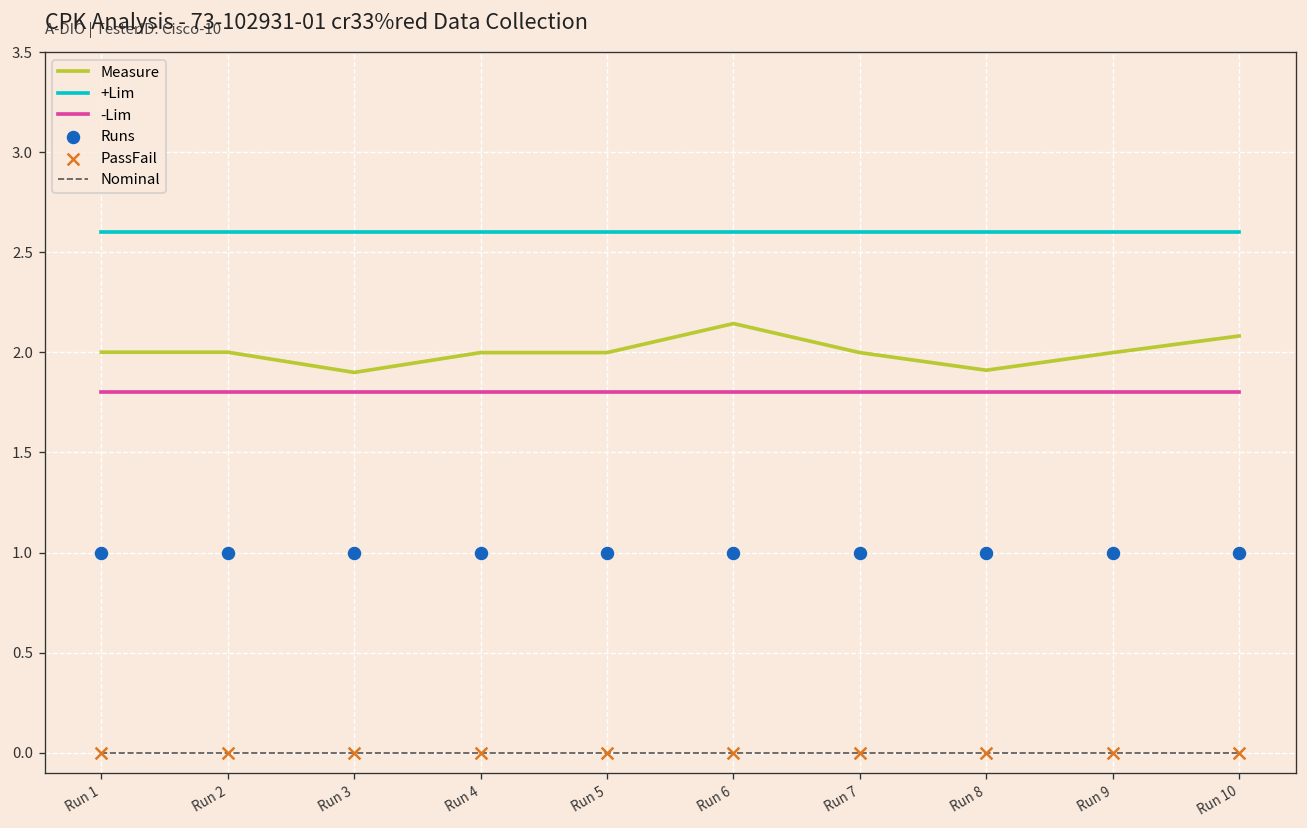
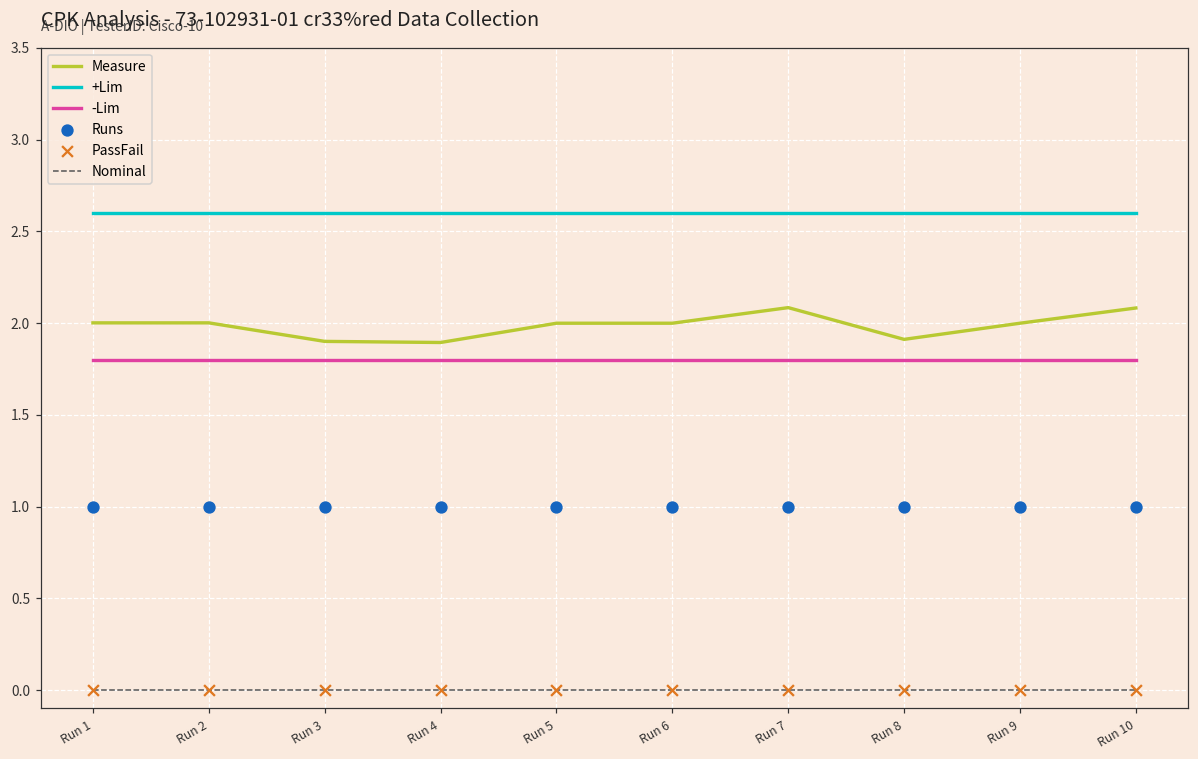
Measure, Run 4: 2.00 -> 1.89
Measure, Run 6: 2.14 -> 2.00
Measure, Run 7: 2.00 -> 2.08
